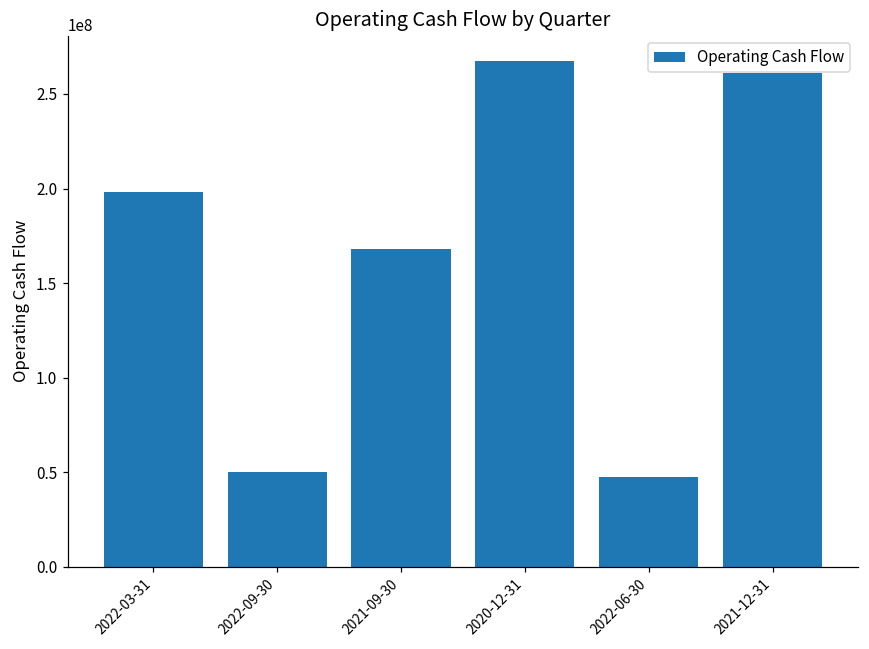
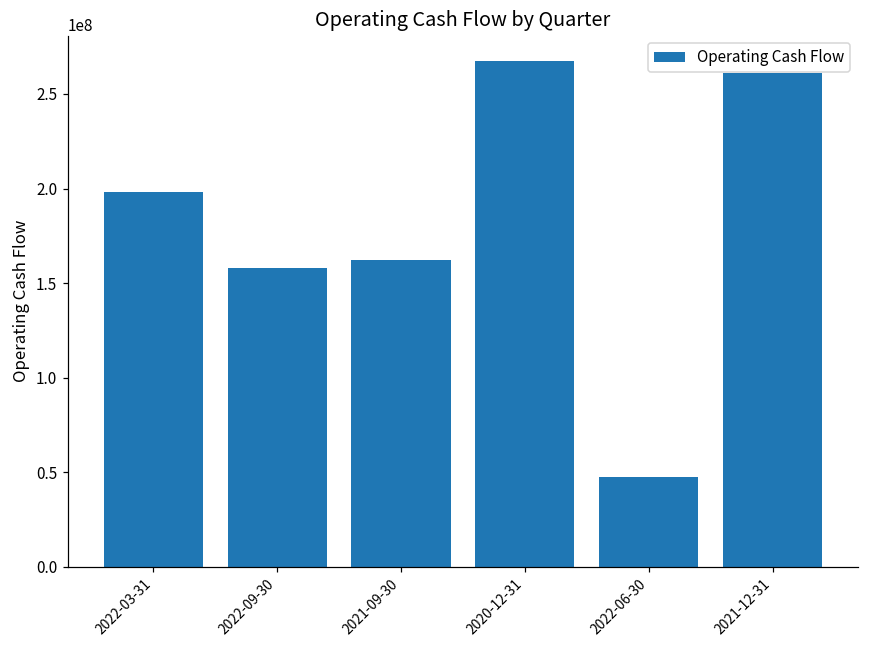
2022-09-30: 50000000 -> 158000000
2021-09-30: 168000000 -> 162000000
